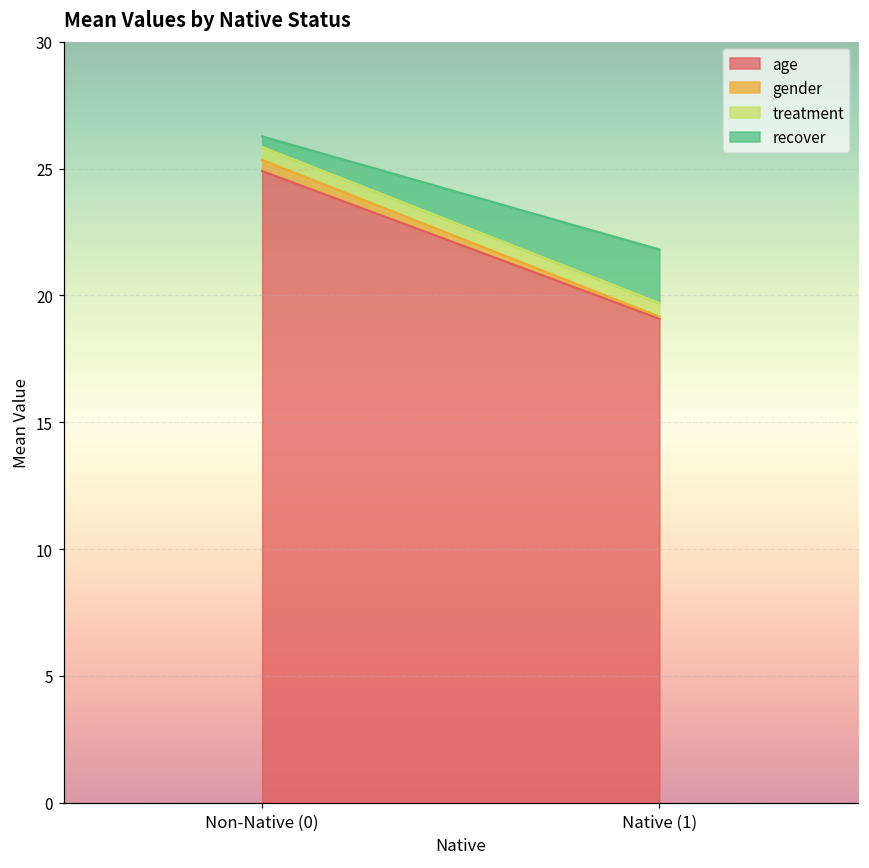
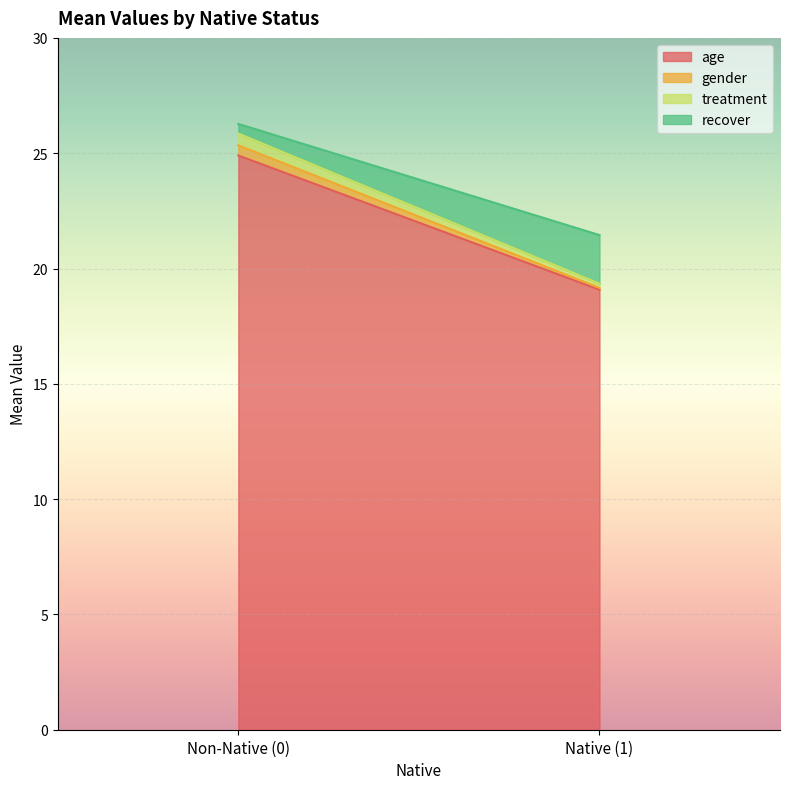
treatment, Native (1): 0.5 -> 0.2
